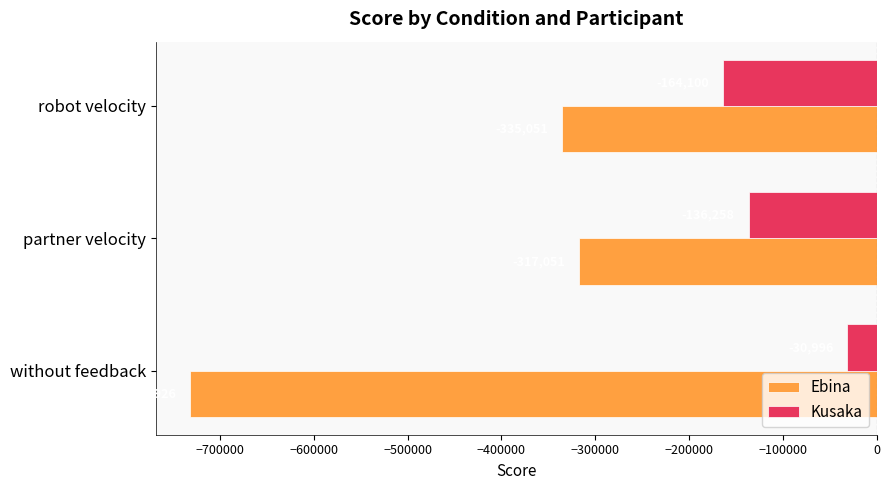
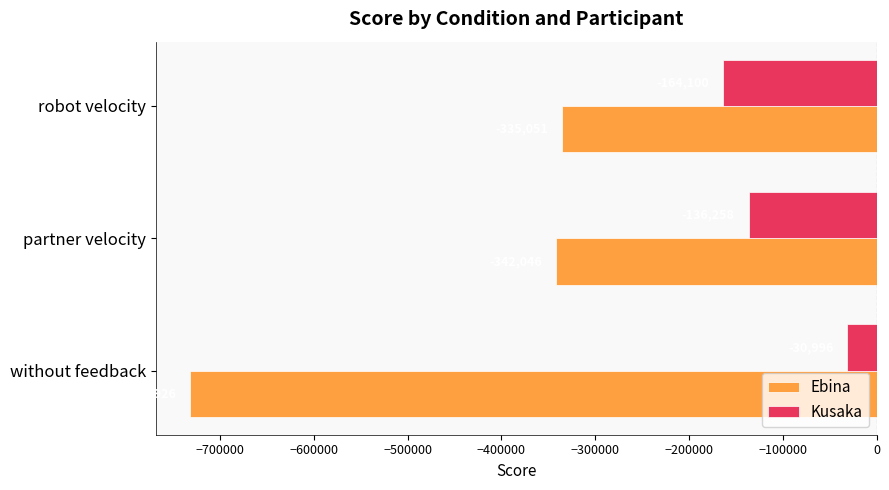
Ebina, partner velocity: -320000 -> -340000
